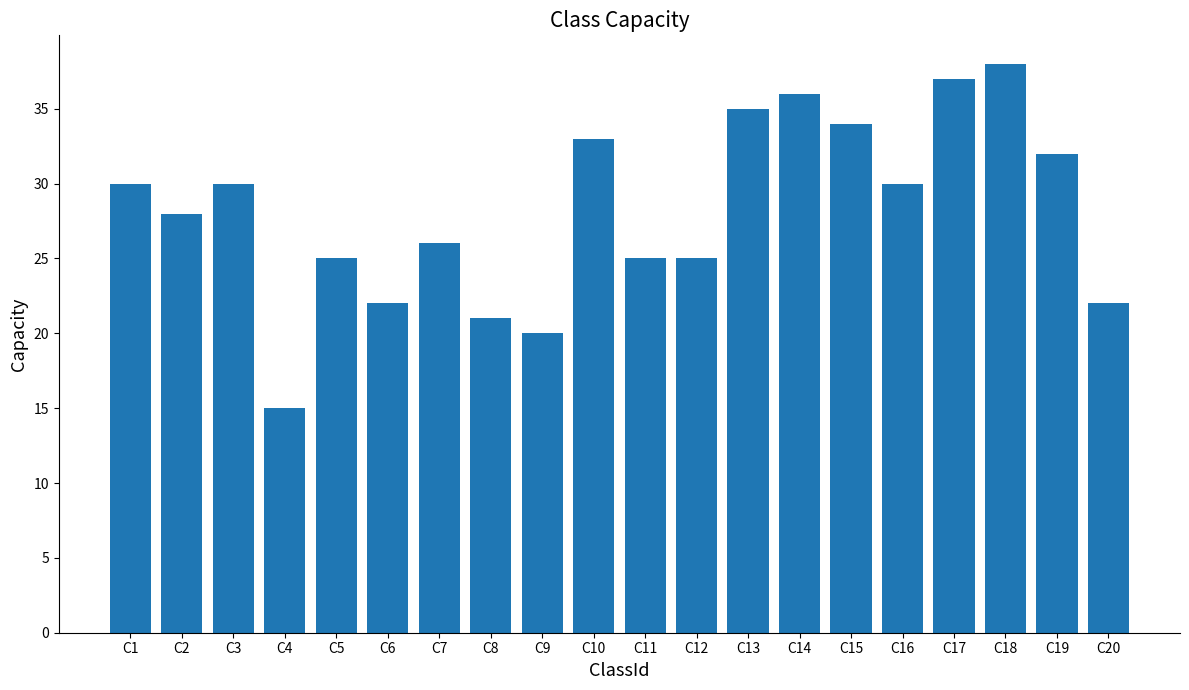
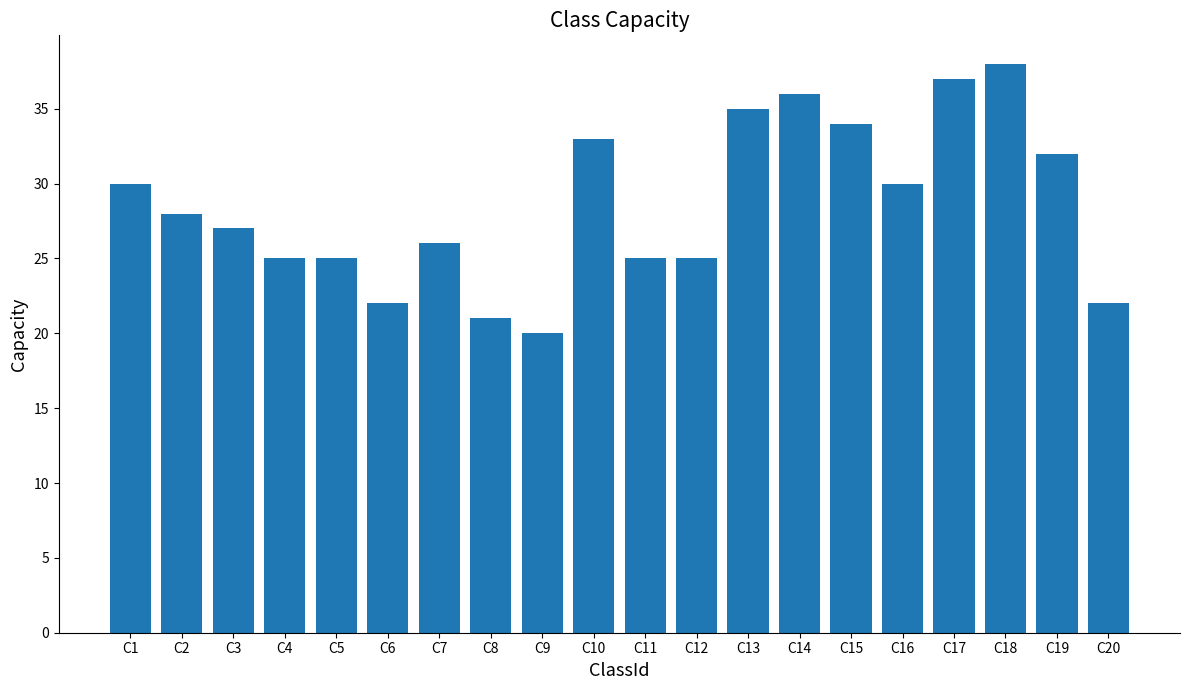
C3: 30 -> 27
C4: 15 -> 25
